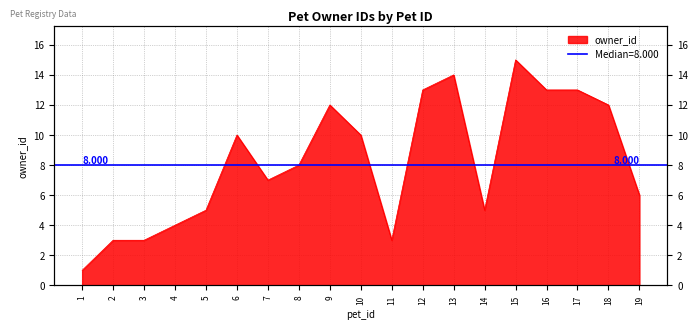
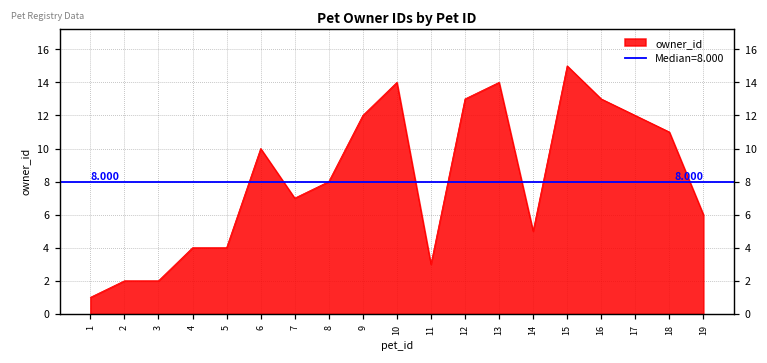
2: 3 -> 2
3: 3 -> 2
5: 5 -> 4
10: 10 -> 14
17: 13 -> 12
18: 12 -> 11
